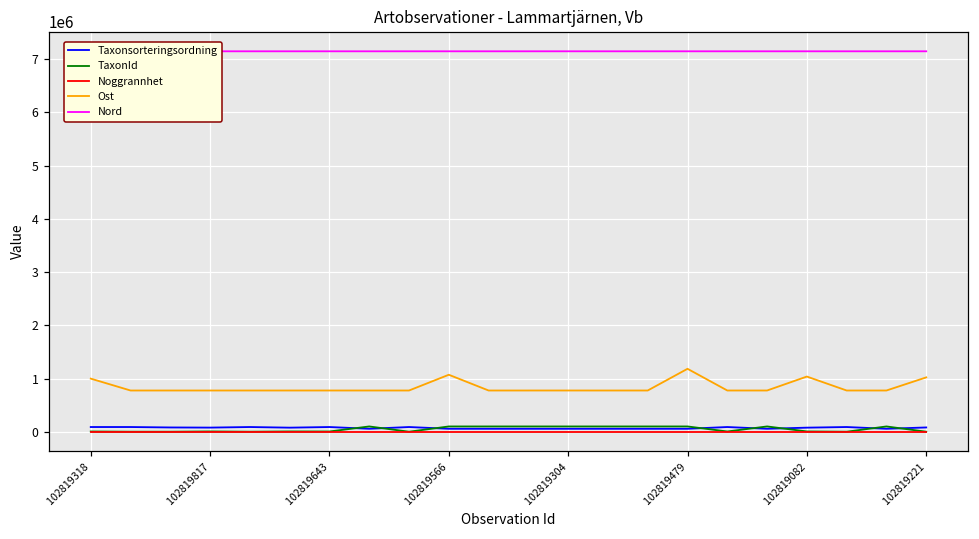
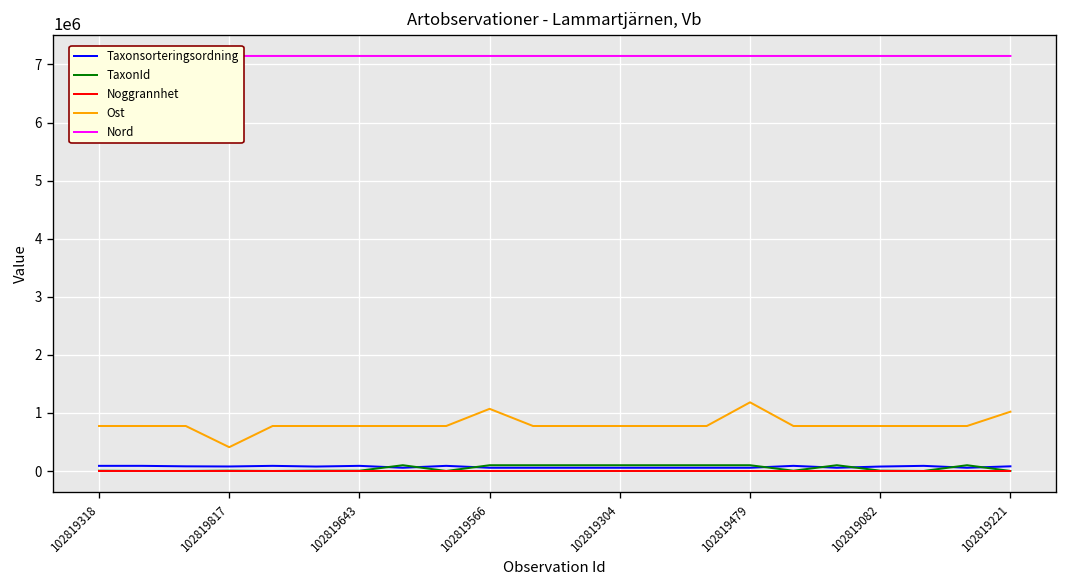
Ost, 102819318: 1000000 -> 800000
Ost, 102819817: 800000 -> 400000
Ost, 102819082: 1000000 -> 800000
